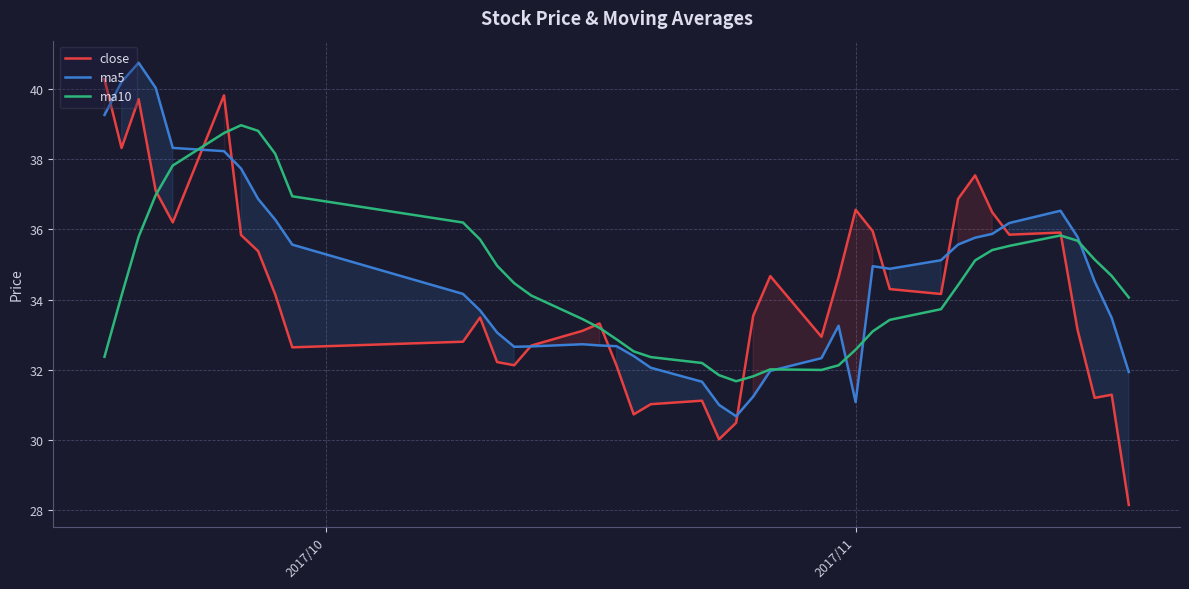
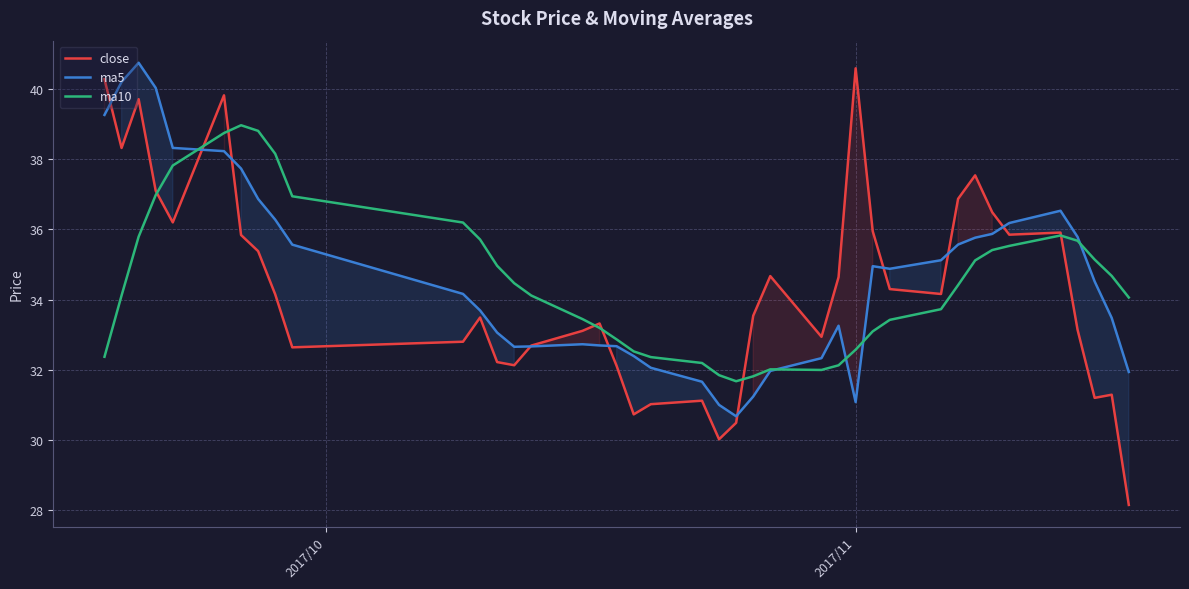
close, 2017/11: 36.6 -> 40.6
